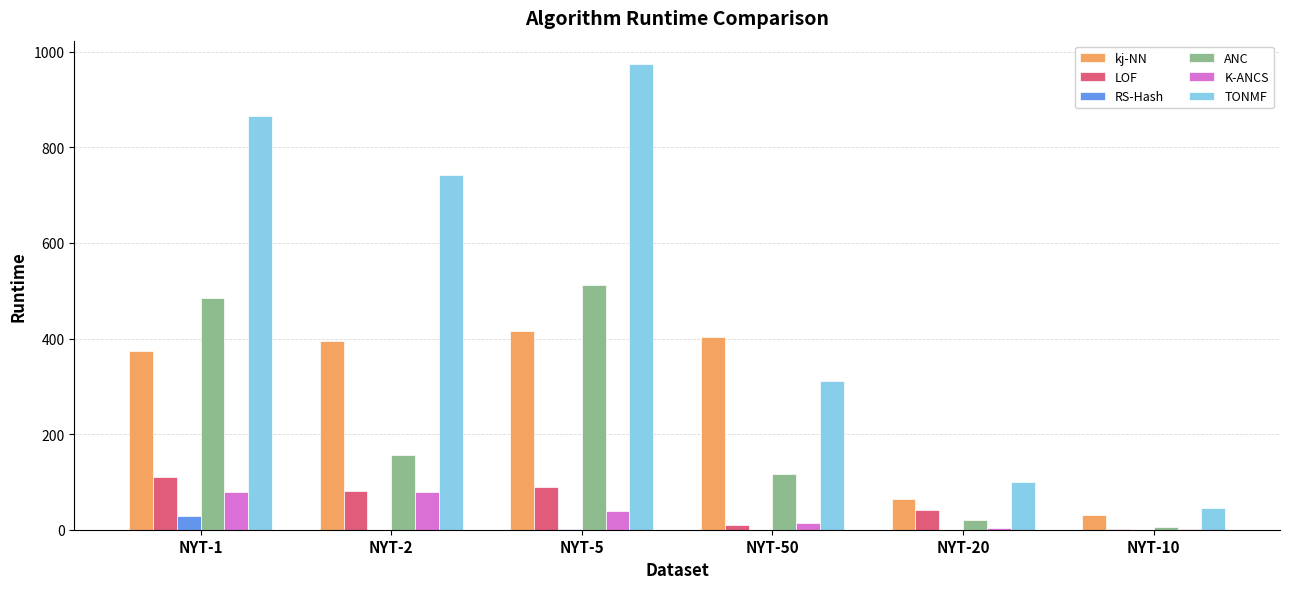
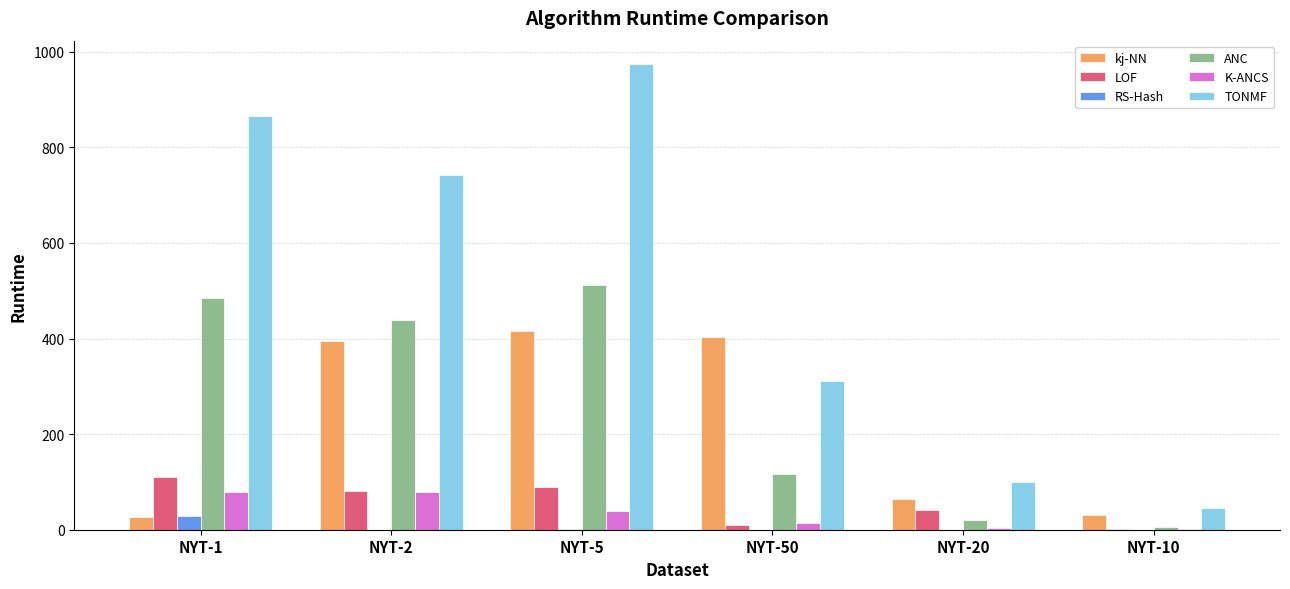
kj-NN, NYT-1: 370 -> 30
ANC, NYT-2: 160 -> 440
